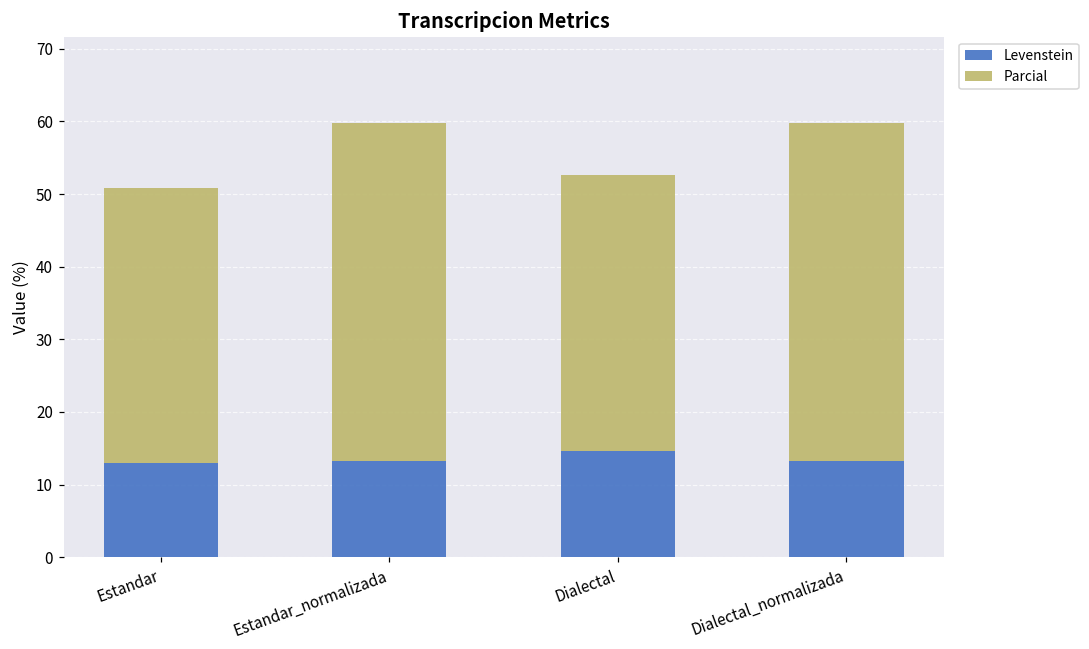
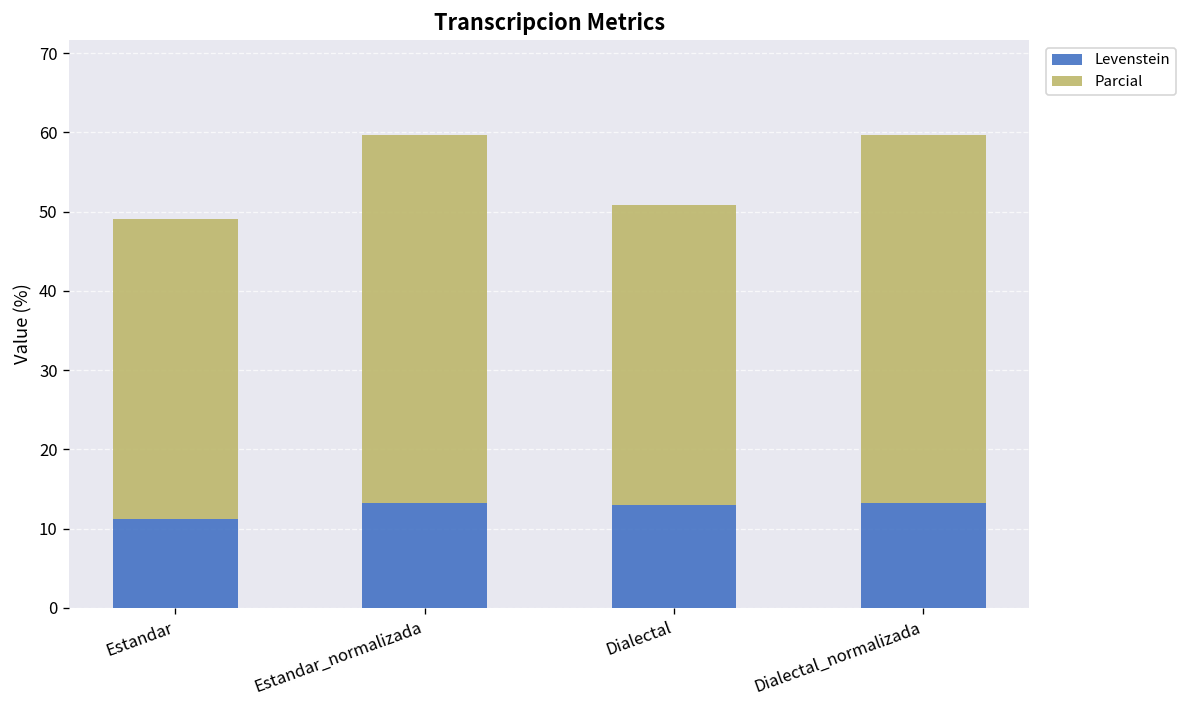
Levenstein, Estandar: 13 -> 11
Levenstein, Dialectal: 15 -> 13
